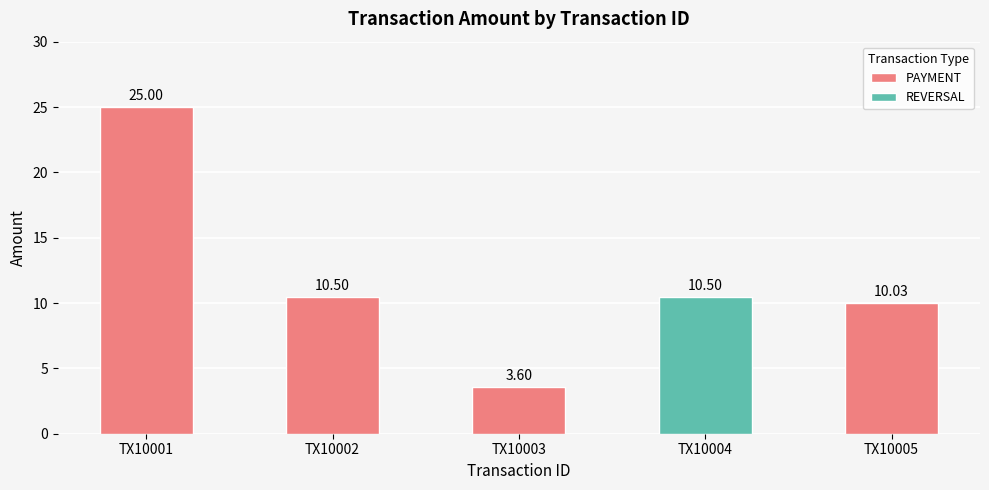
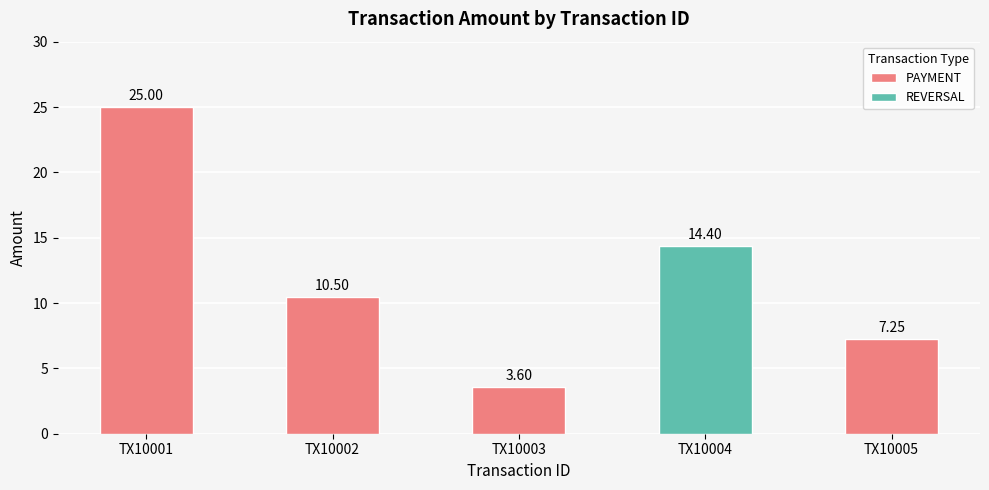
TX10004: 10.50 -> 14.40
TX10005: 10.03 -> 7.25
